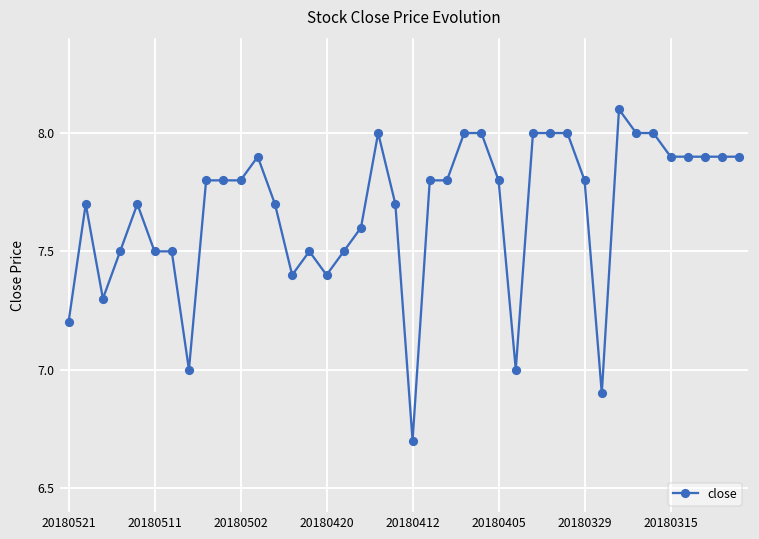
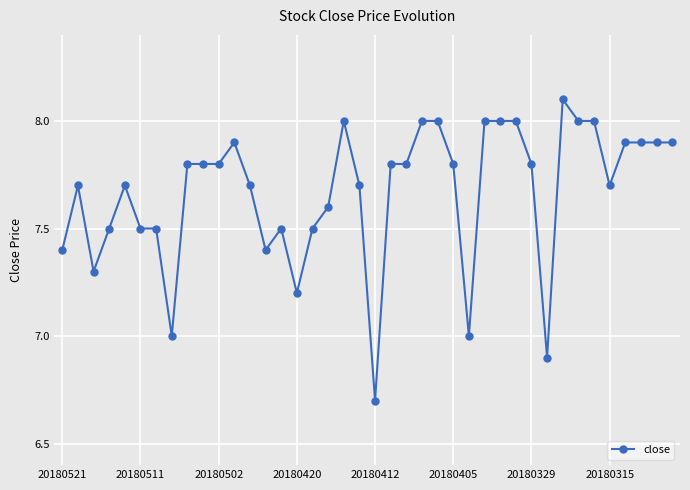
20180521: 7.2 -> 7.4
20180420: 7.4 -> 7.2
20180315: 7.9 -> 7.7
